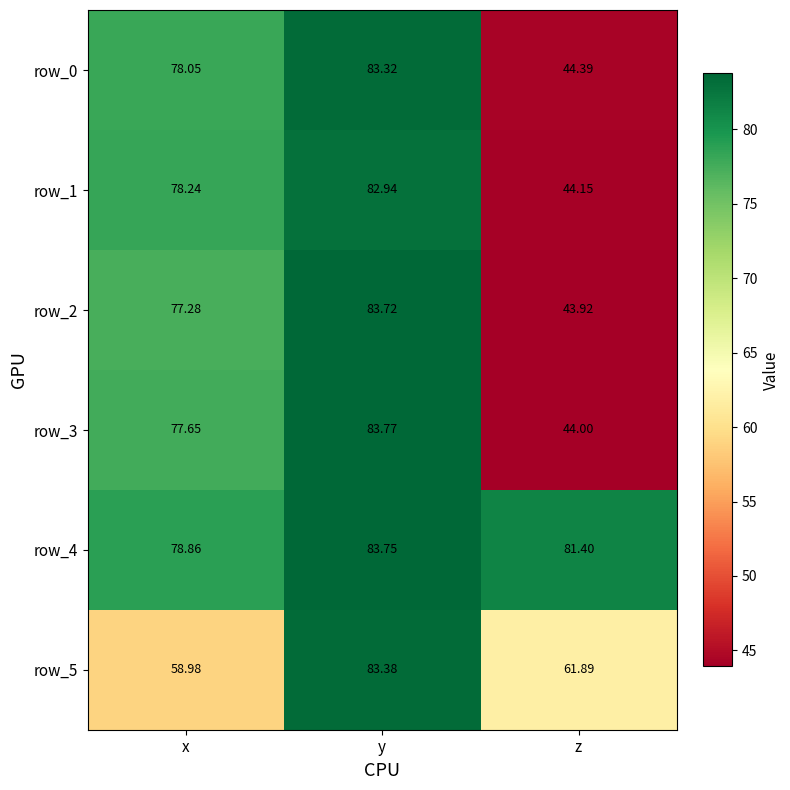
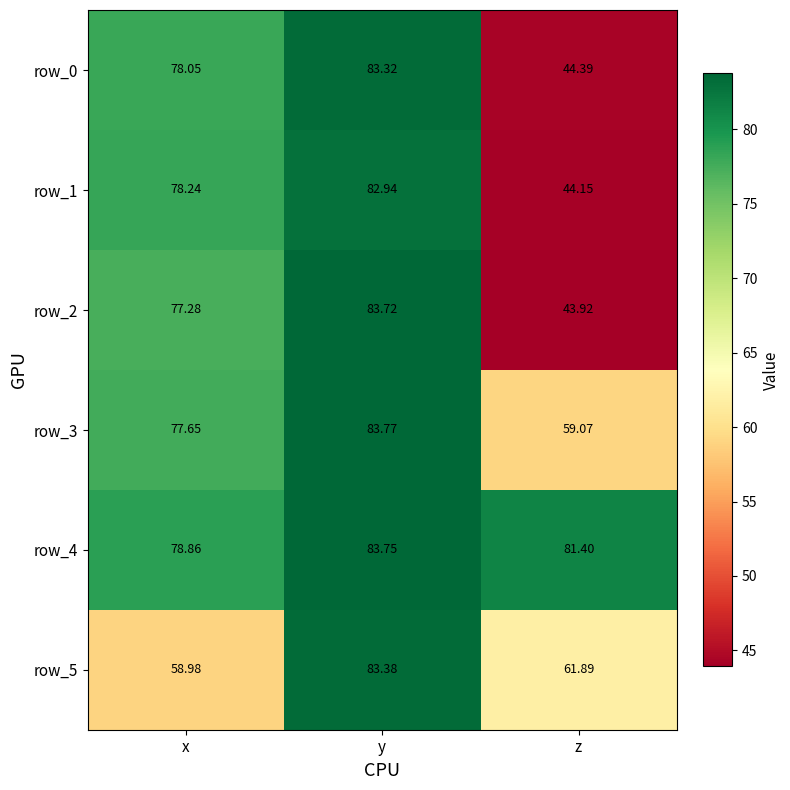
row_3, z: 44.00 -> 59.07
